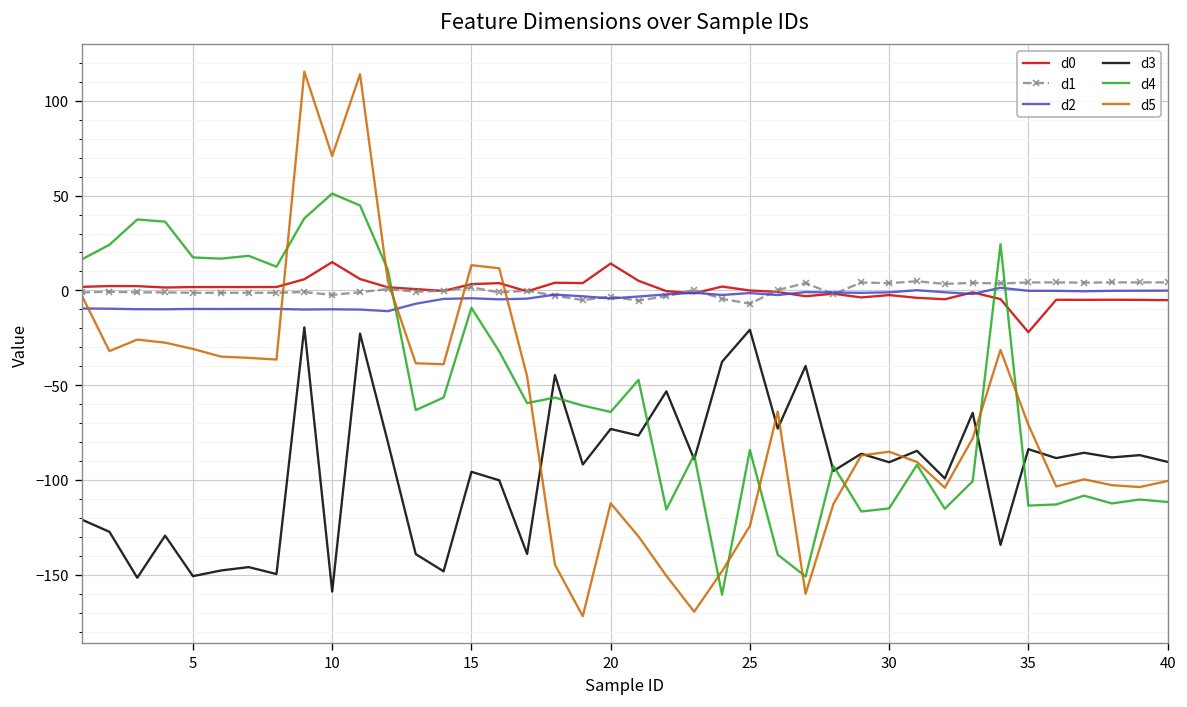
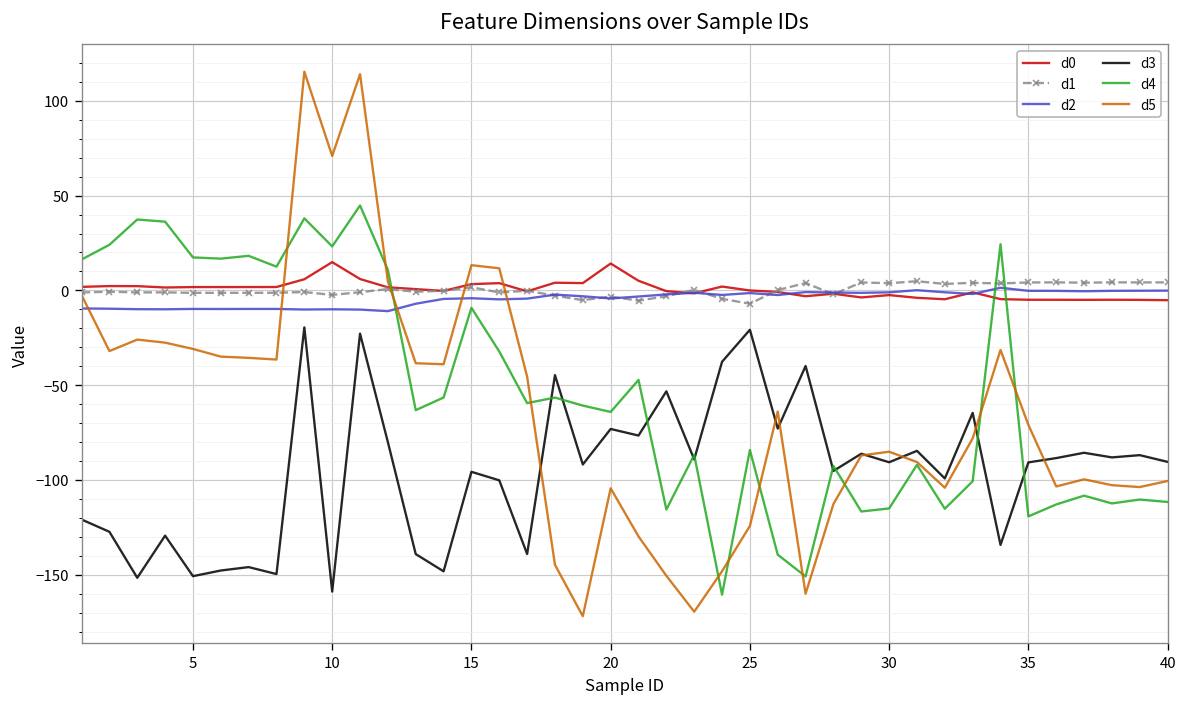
d4, 10: 51 -> 23
d5, 20: -112 -> -104
d0, 35: -22 -> -5
d3, 35: -84 -> -91
d4, 35: -114 -> -119
